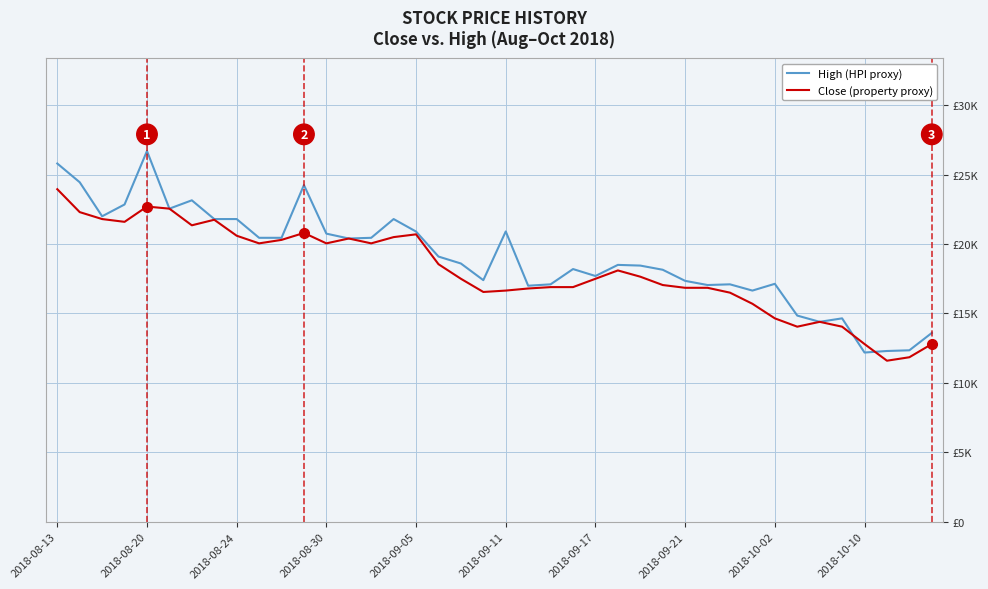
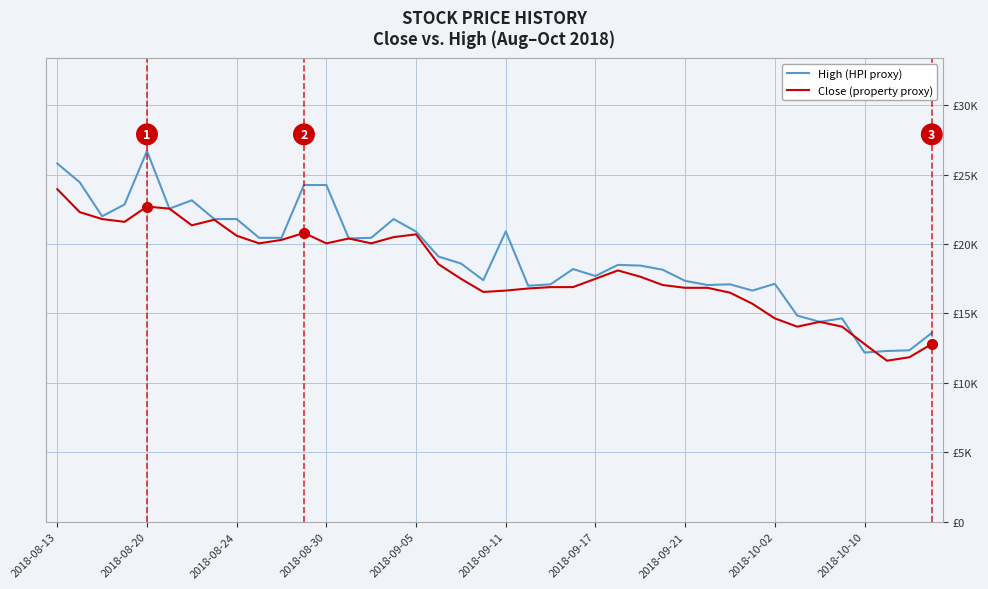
High (HPI proxy), 2018-08-30: £20800 -> £24300
